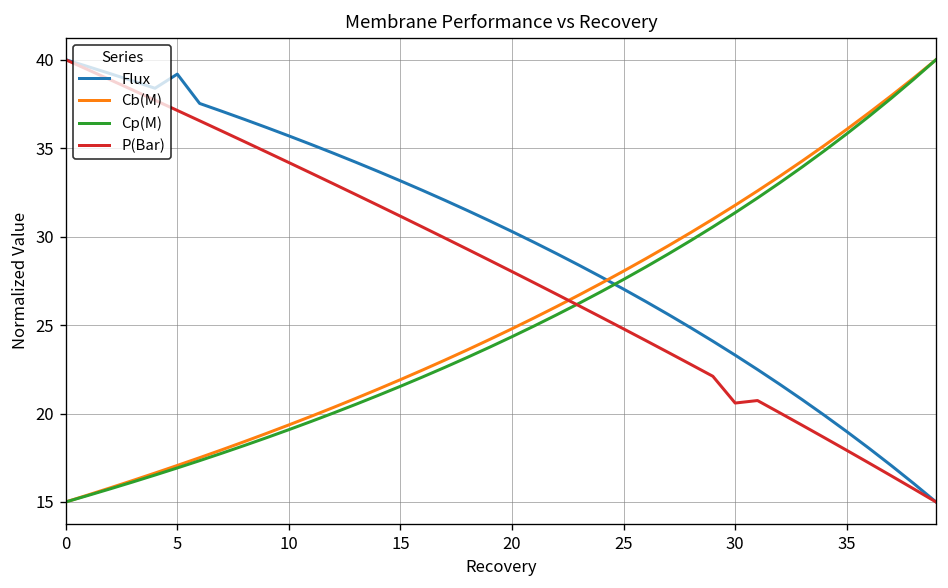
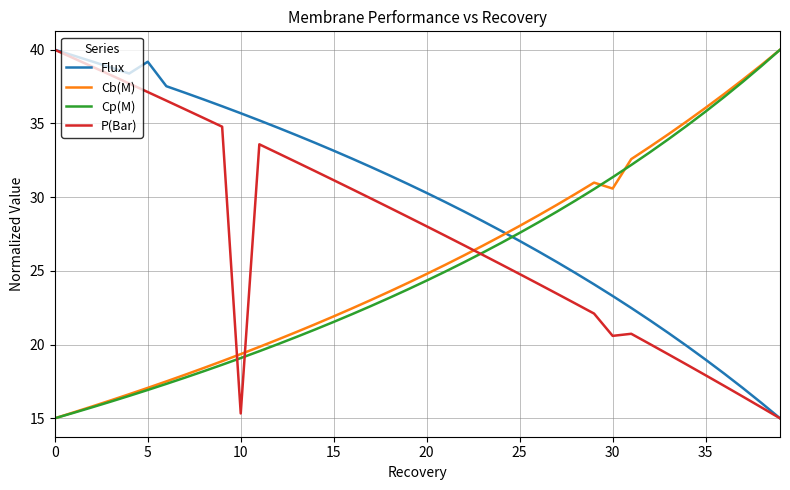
P(Bar), 10: 34.2 -> 15.3
Cb(M), 30: 31.8 -> 30.6
